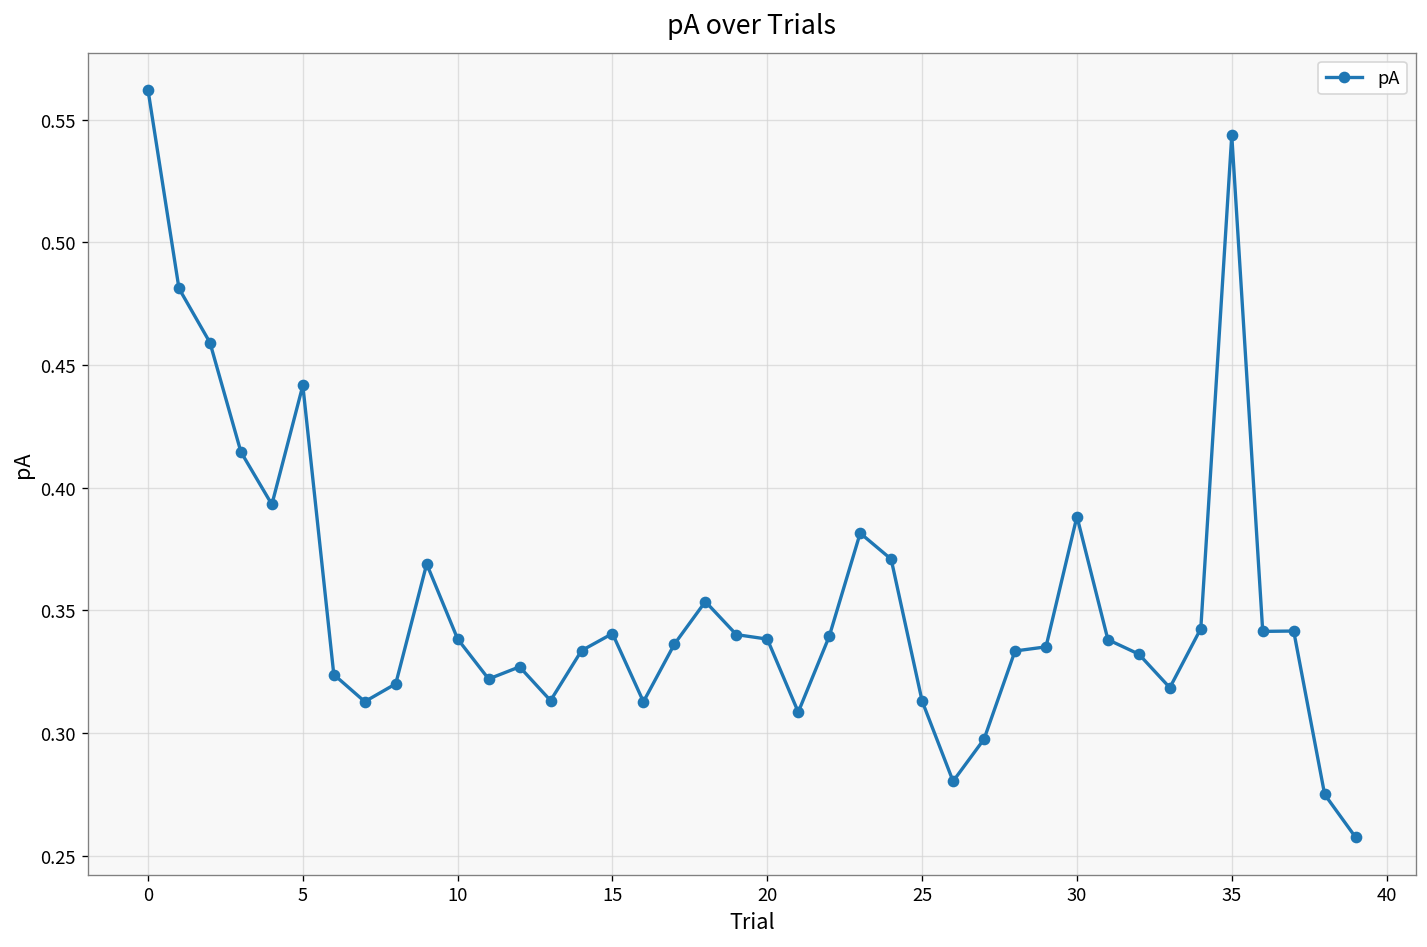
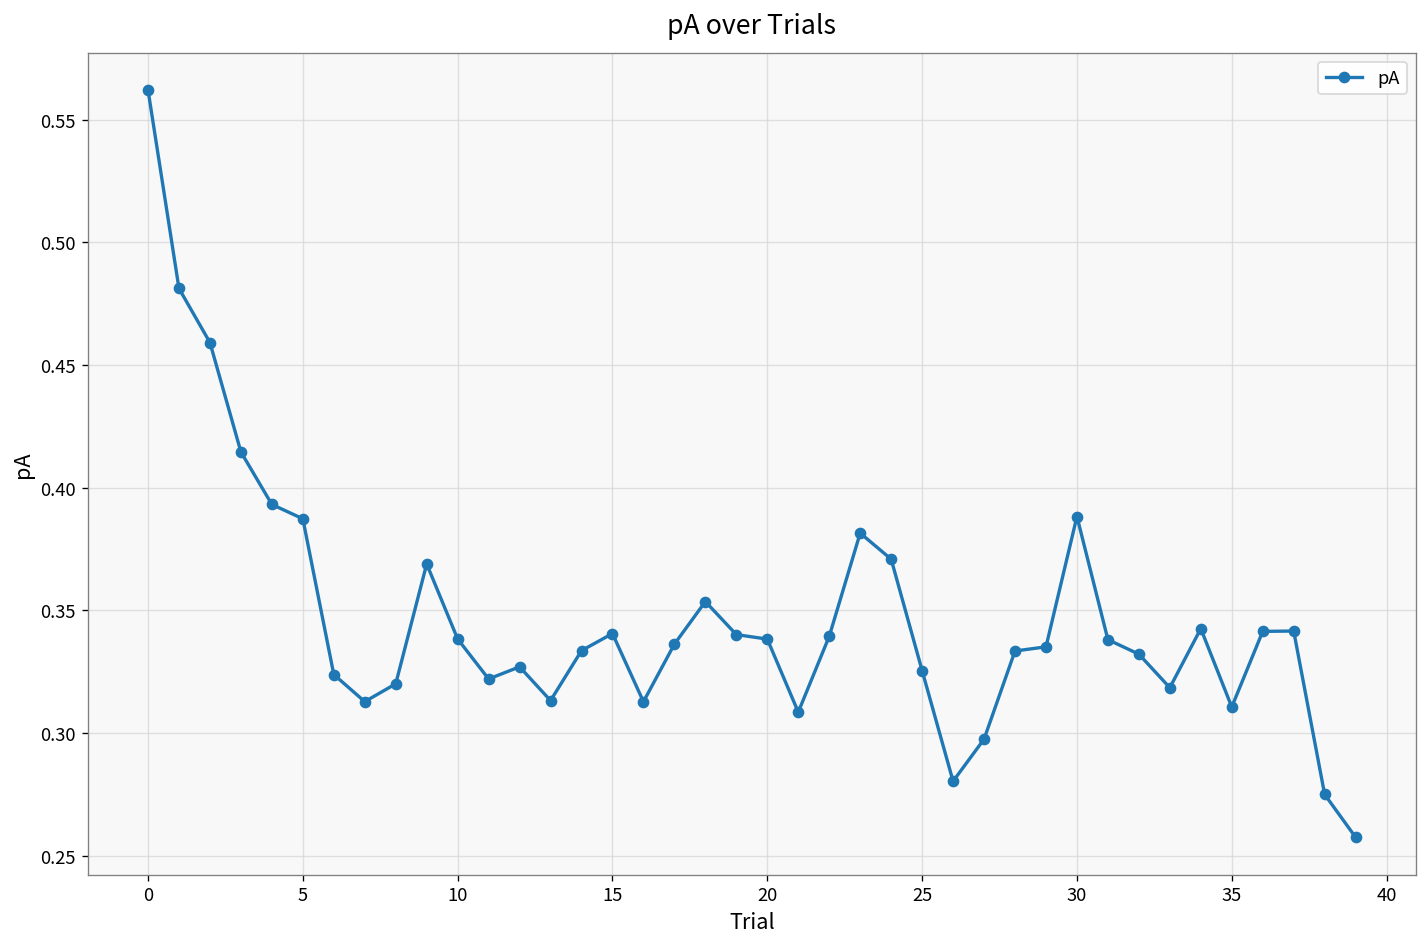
5: 0.442 -> 0.387
25: 0.313 -> 0.325
35: 0.544 -> 0.311
